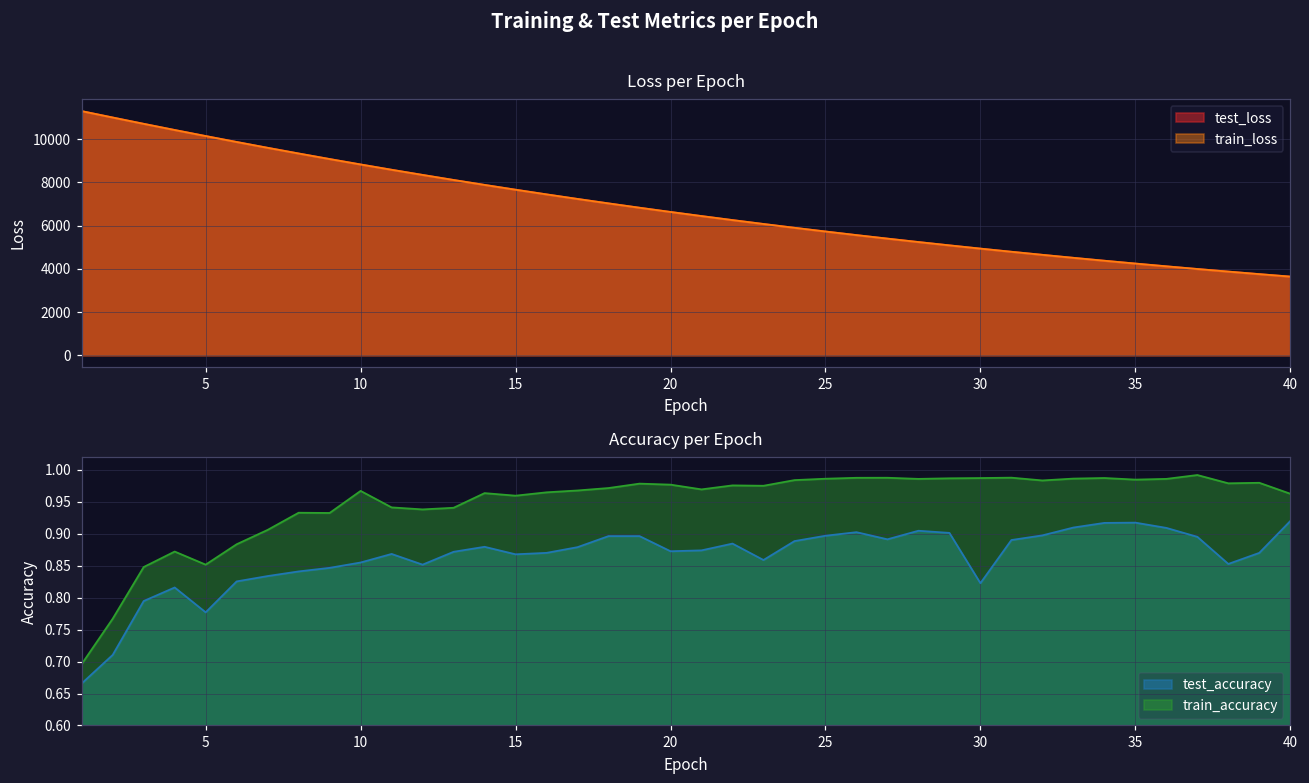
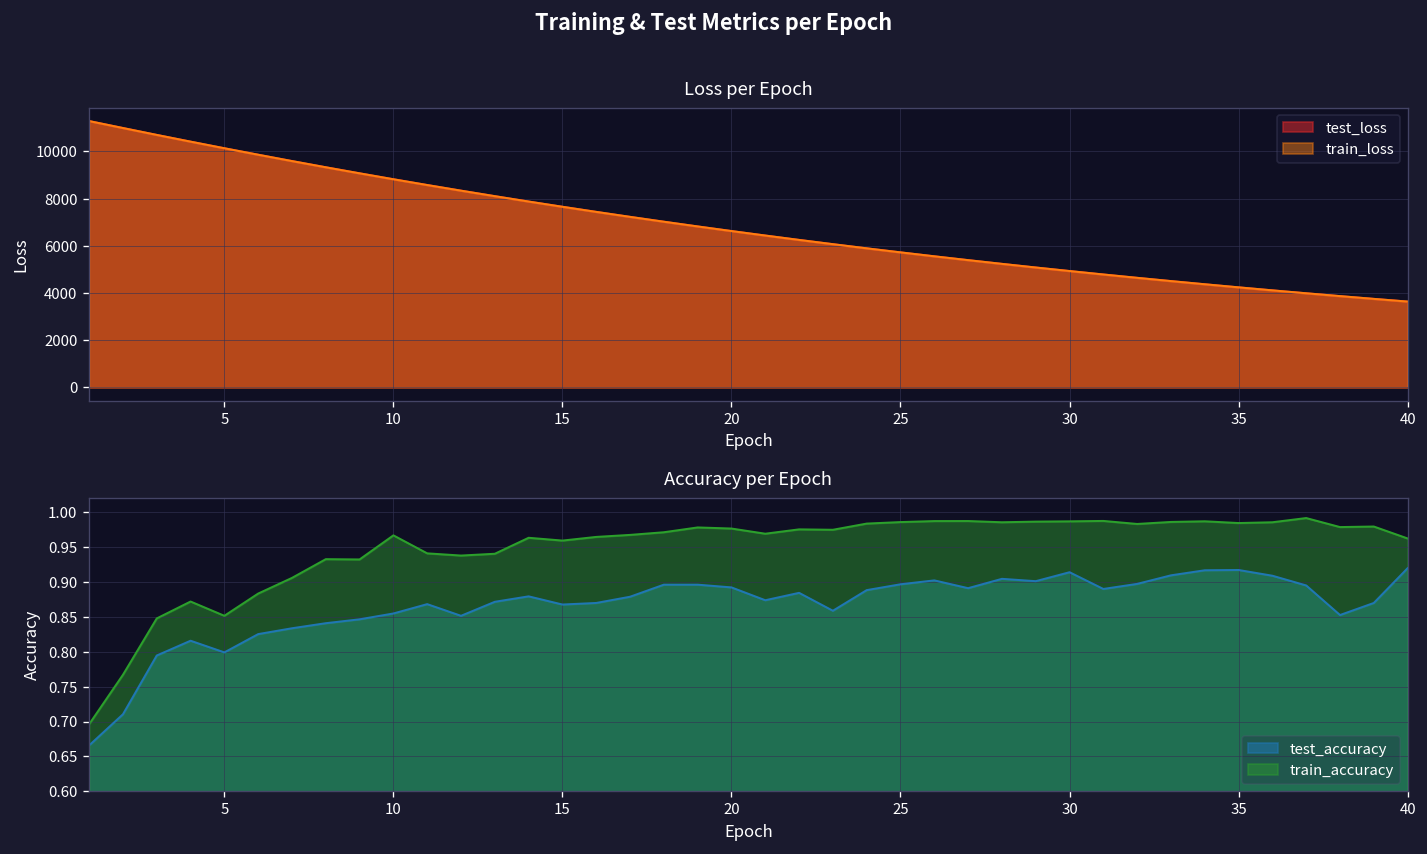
Accuracy per Epoch, test_accuracy, 5: 0.78 -> 0.80
Accuracy per Epoch, test_accuracy, 20: 0.87 -> 0.89
Accuracy per Epoch, test_accuracy, 30: 0.82 -> 0.91
